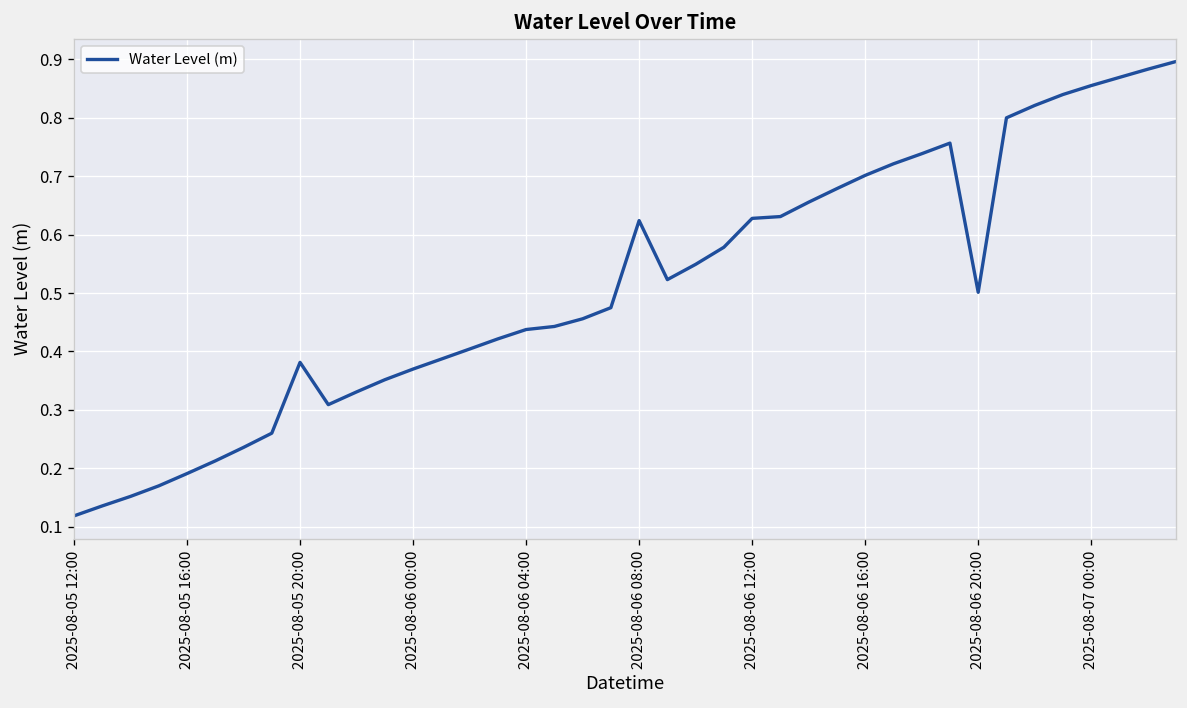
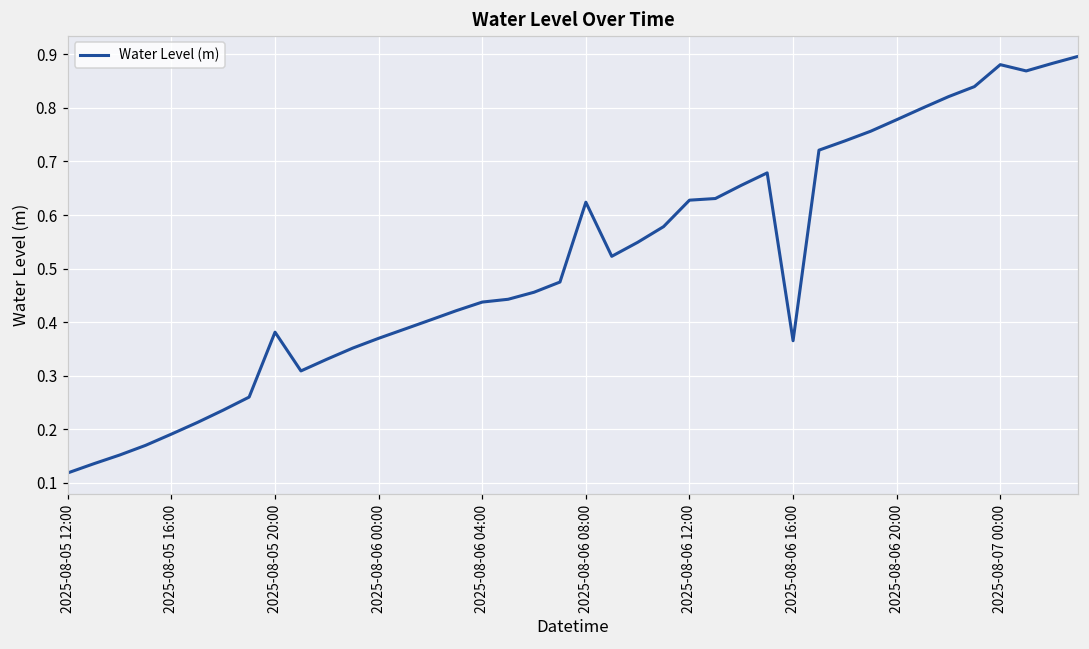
2025-08-06 16:00: 0.70 -> 0.37
2025-08-06 20:00: 0.50 -> 0.78
2025-08-07 00:00: 0.85 -> 0.88
